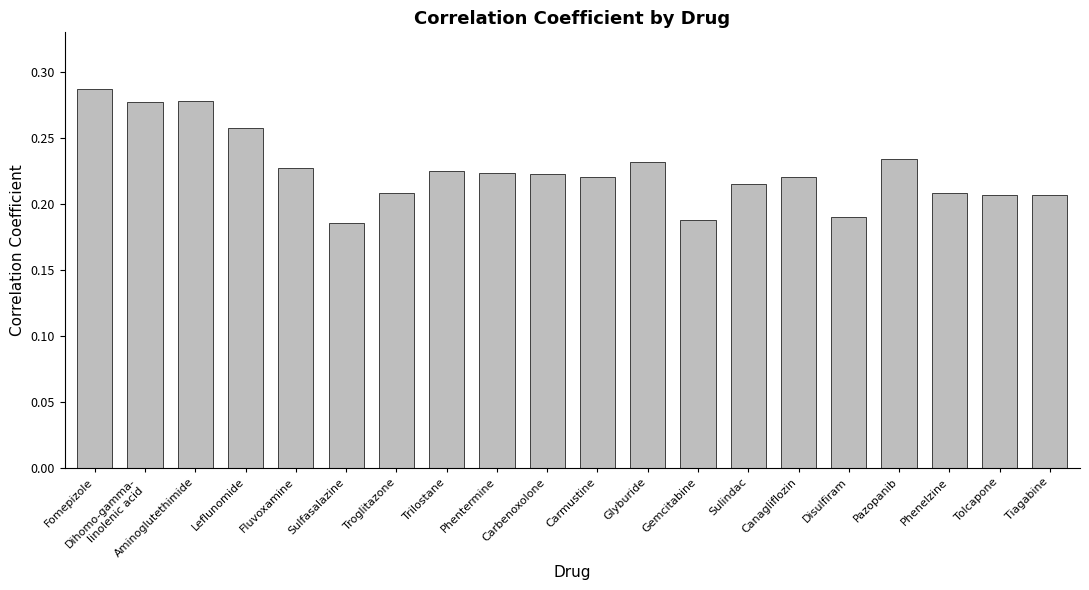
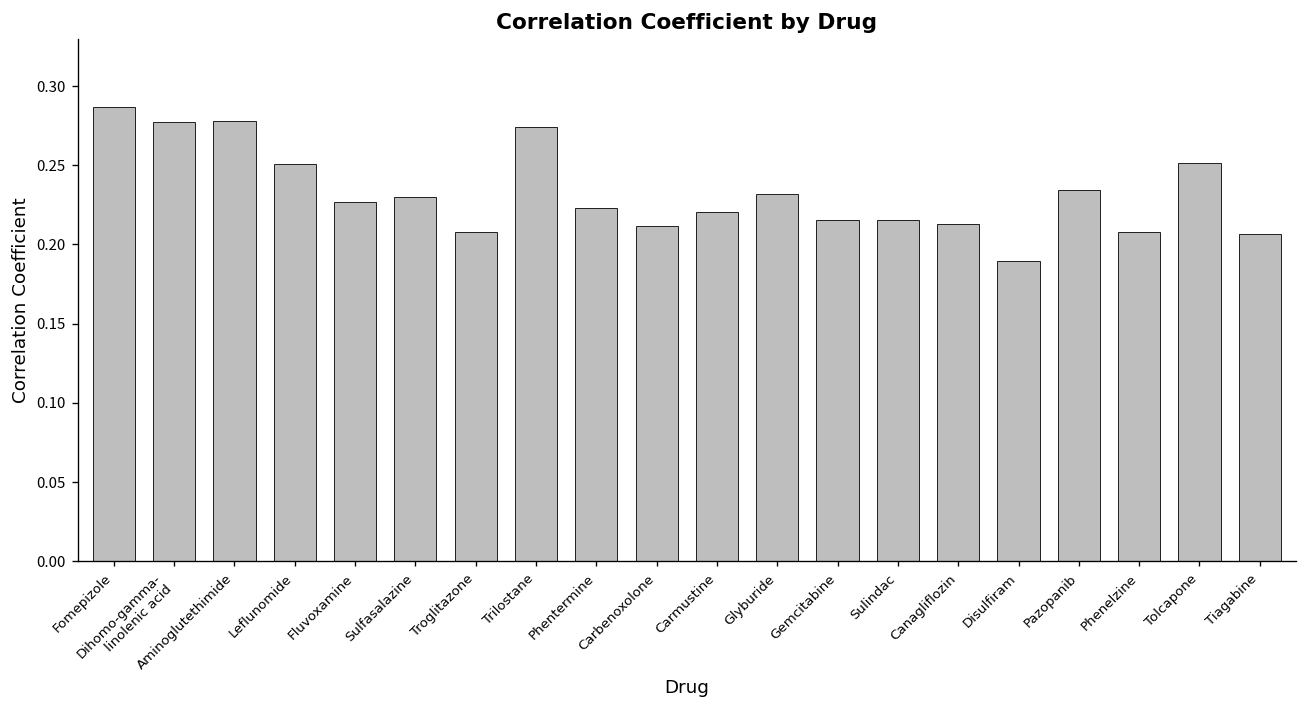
Leflunomide: 0.258 -> 0.251
Sulfasalazine: 0.185 -> 0.230
Trilostane: 0.224 -> 0.274
Carbenoxolone: 0.223 -> 0.211
Gemcitabine: 0.188 -> 0.215
Canagliflozin: 0.220 -> 0.213
Tolcapone: 0.207 -> 0.251
